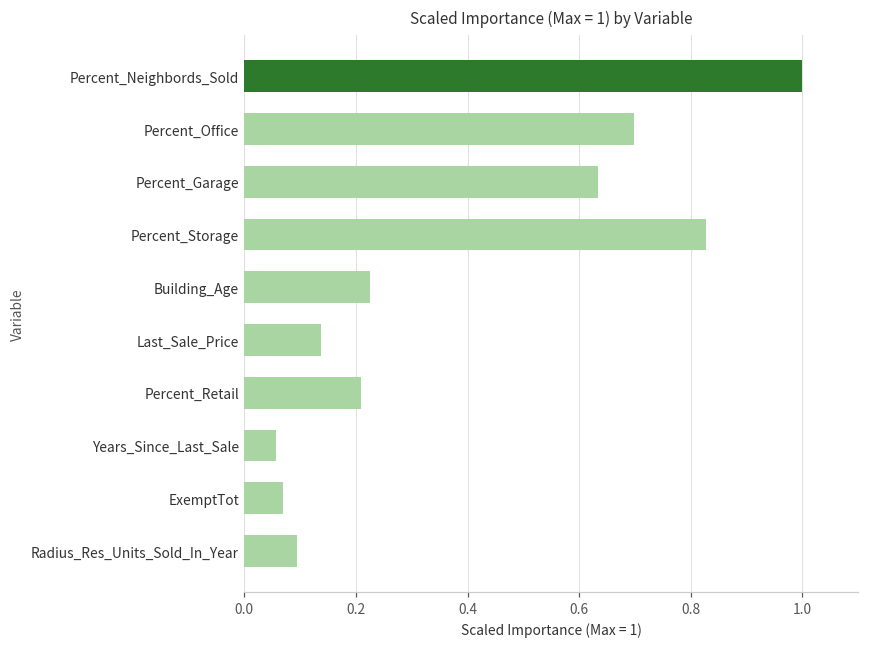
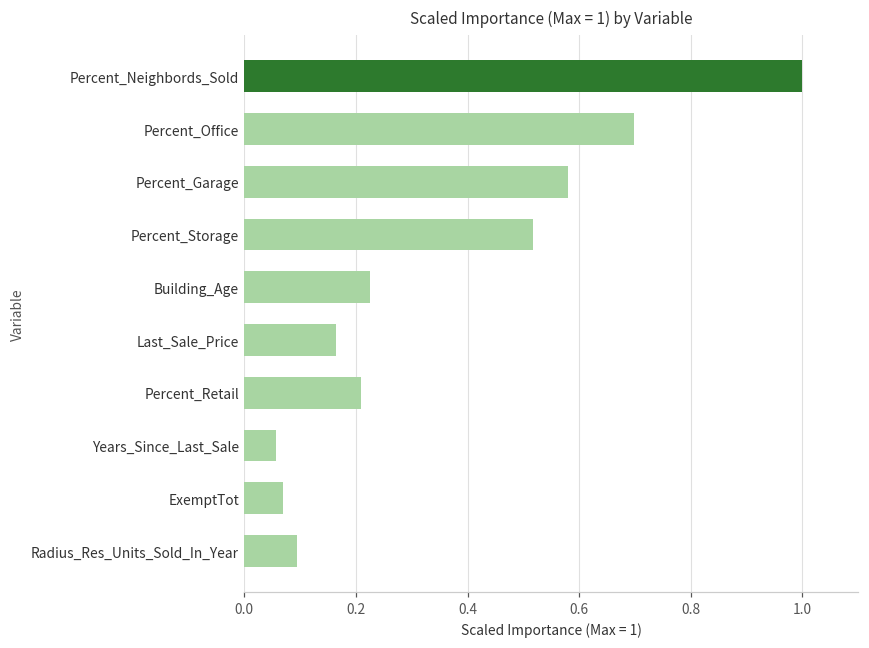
Percent_Garage: 0.63 -> 0.58
Percent_Storage: 0.83 -> 0.52
Last_Sale_Price: 0.14 -> 0.17
